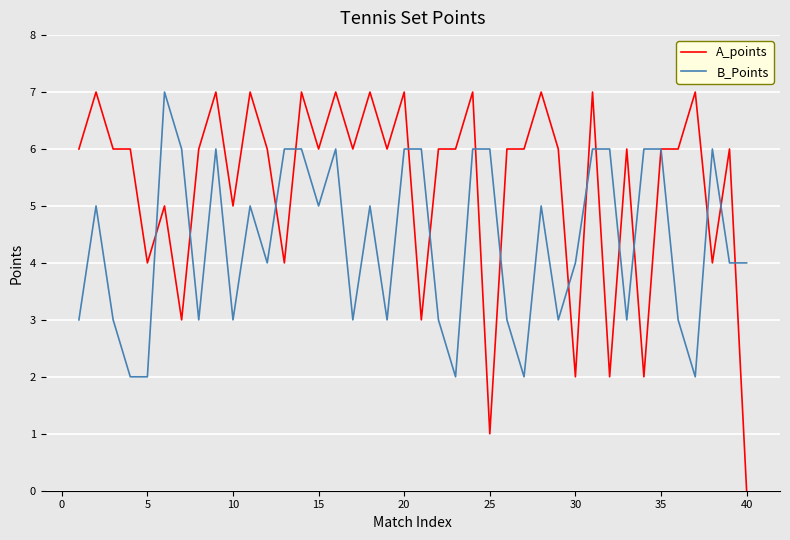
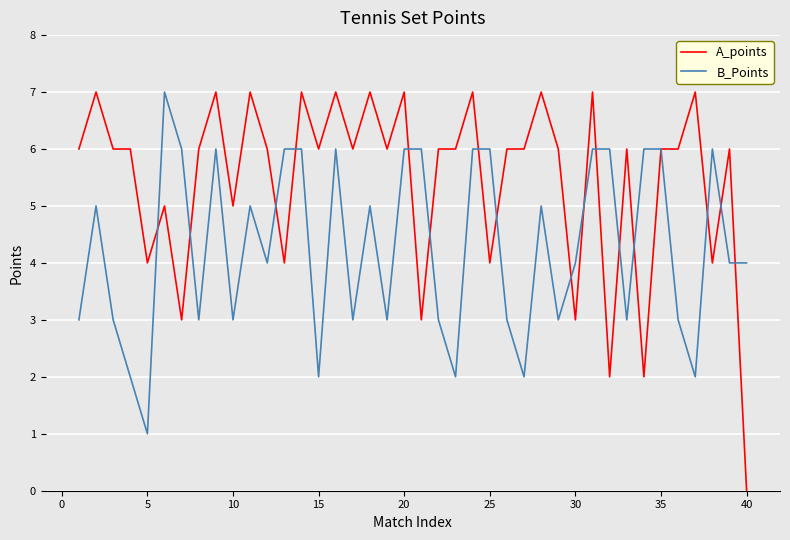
B_Points, 5: 2 -> 1
B_Points, 15: 5 -> 2
A_points, 25: 1 -> 4
A_points, 30: 2 -> 3
